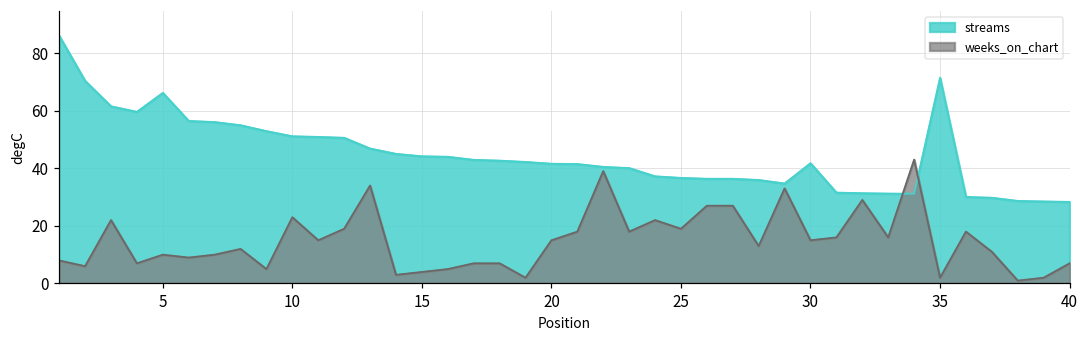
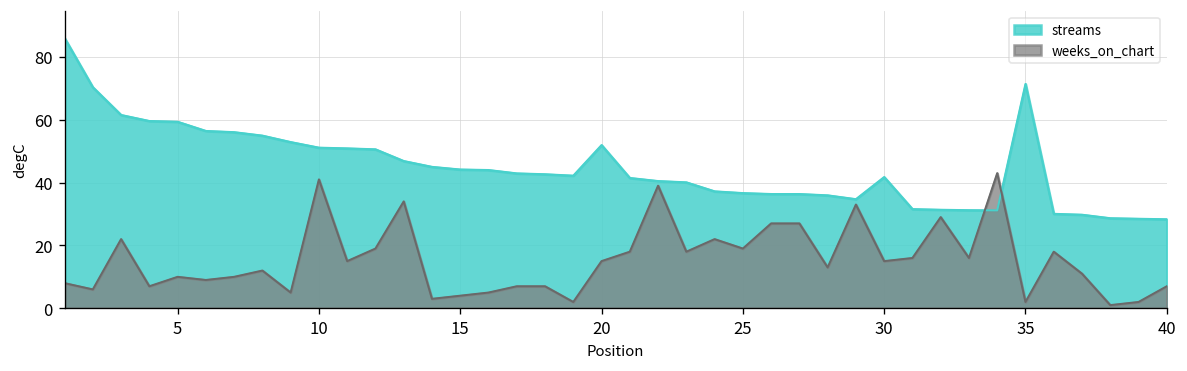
streams, 5: 66 -> 59
weeks_on_chart, 10: 23 -> 41
streams, 20: 42 -> 52
